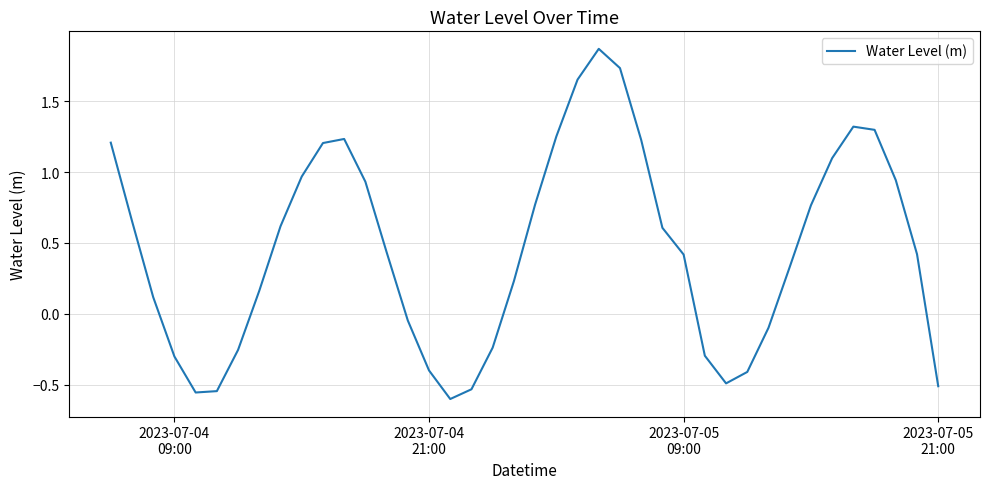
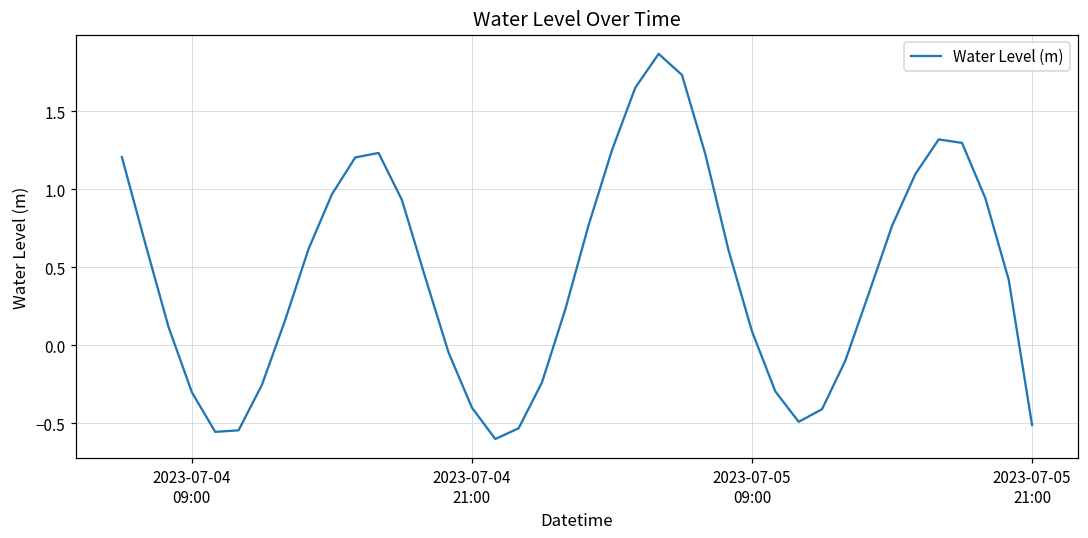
2023-07-05 09:00: 0.42 -> 0.09
